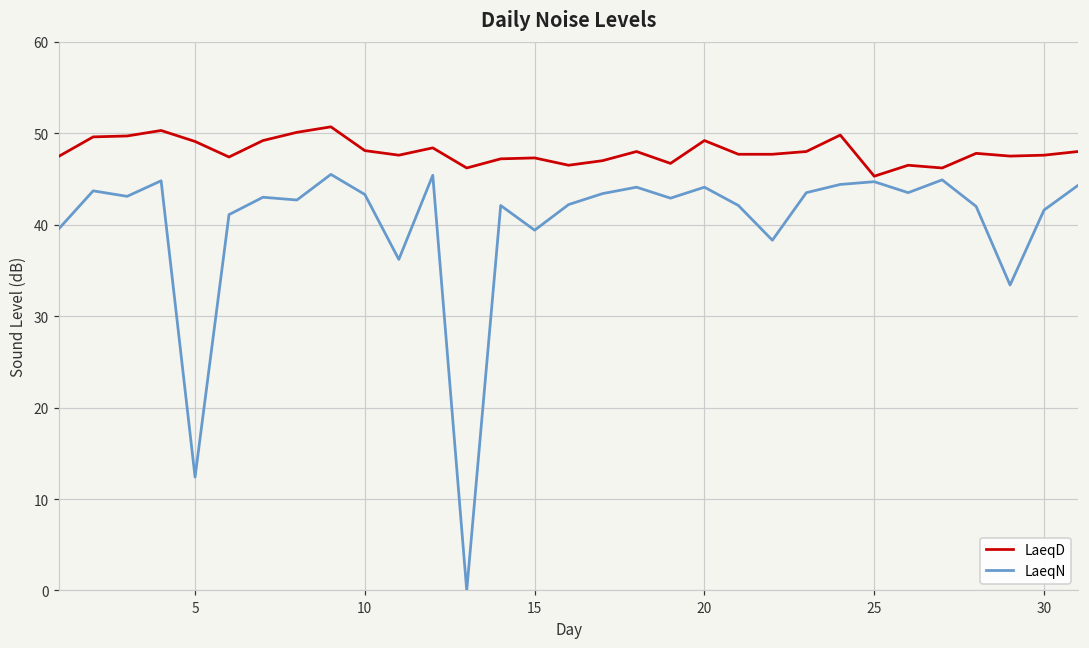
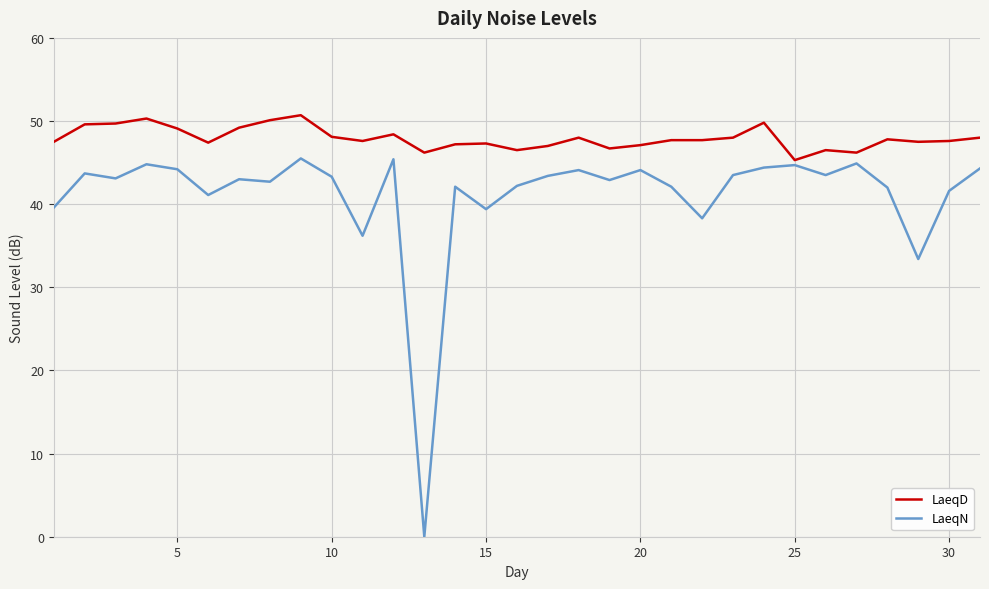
LaeqN, 5: 12 -> 44
LaeqD, 20: 49 -> 47
